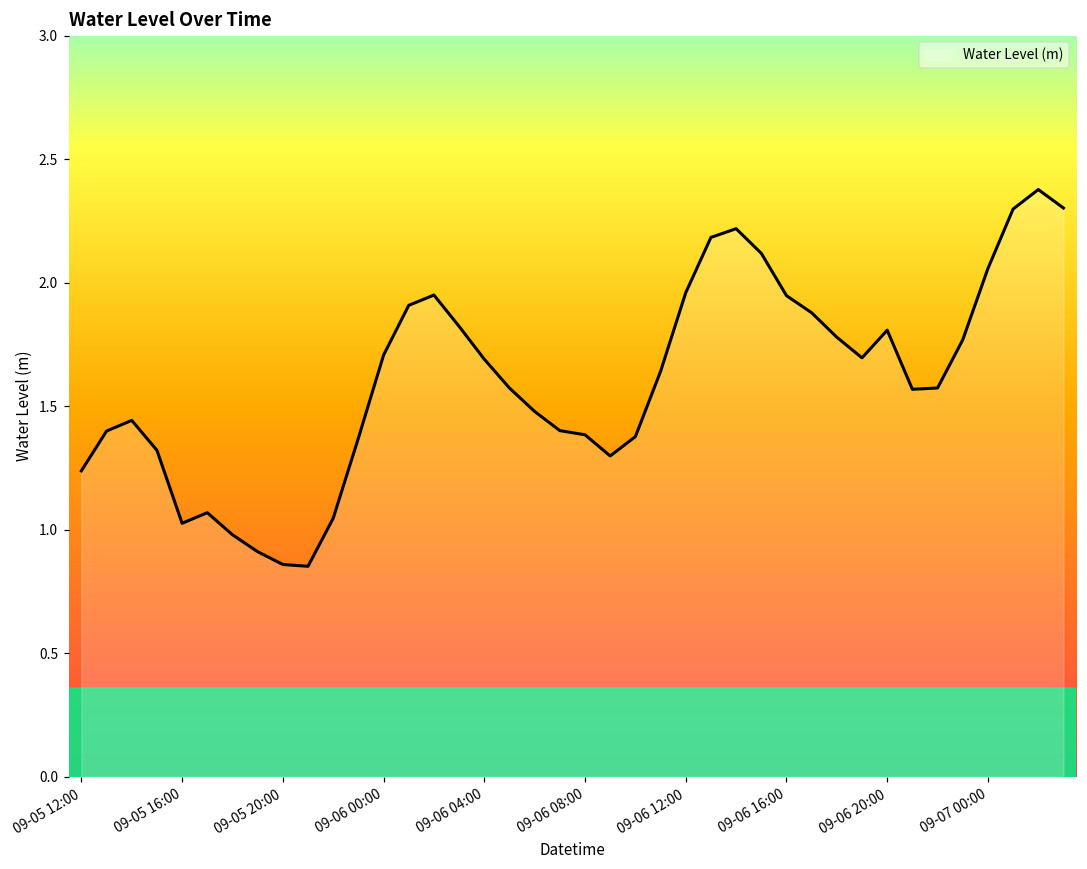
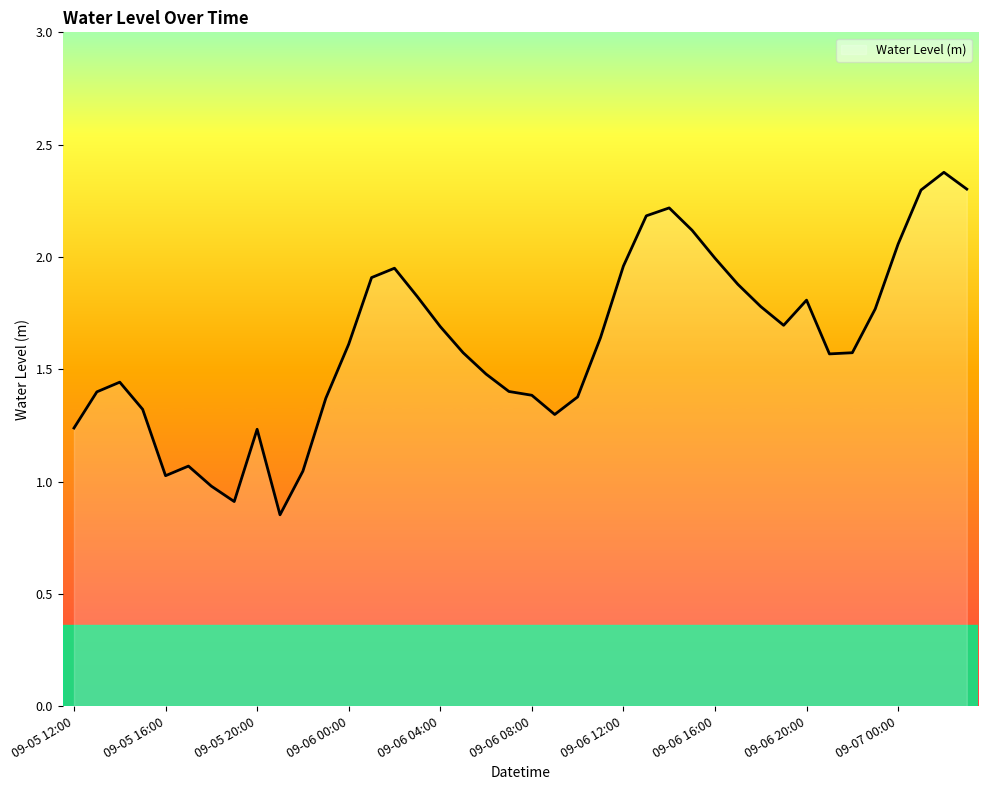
09-05 20:00: 0.86 -> 1.23
09-06 00:00: 1.71 -> 1.61
09-06 16:00: 1.95 -> 1.99
